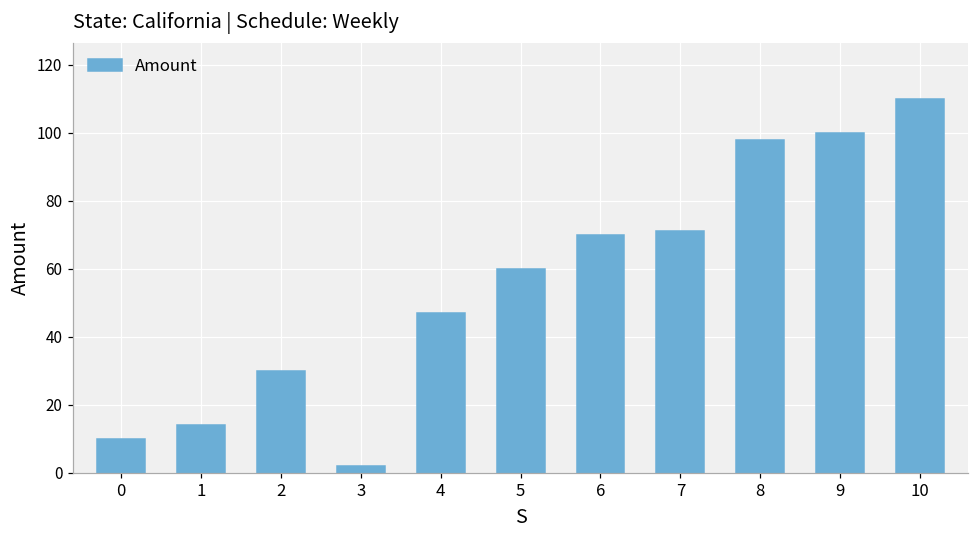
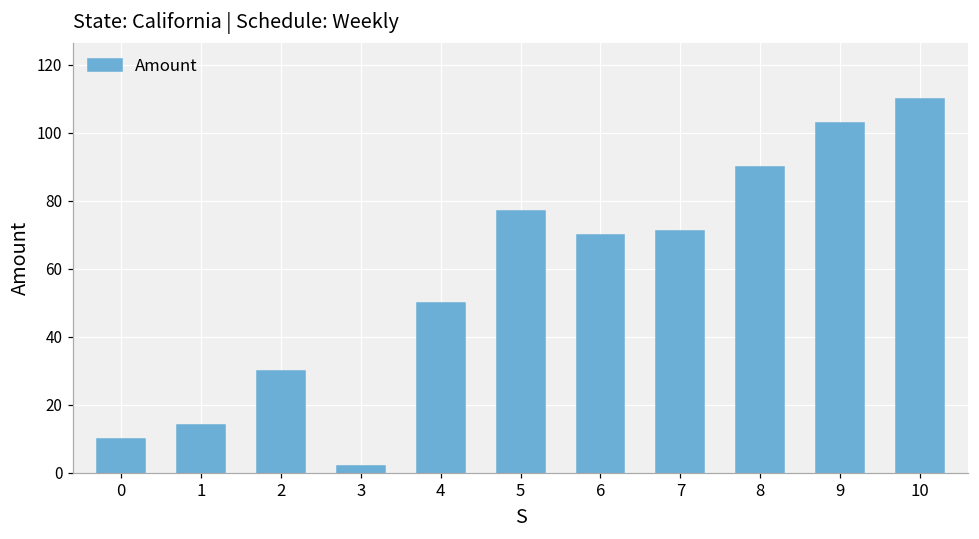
4: 47 -> 50
5: 60 -> 77
8: 98 -> 90
9: 100 -> 103
